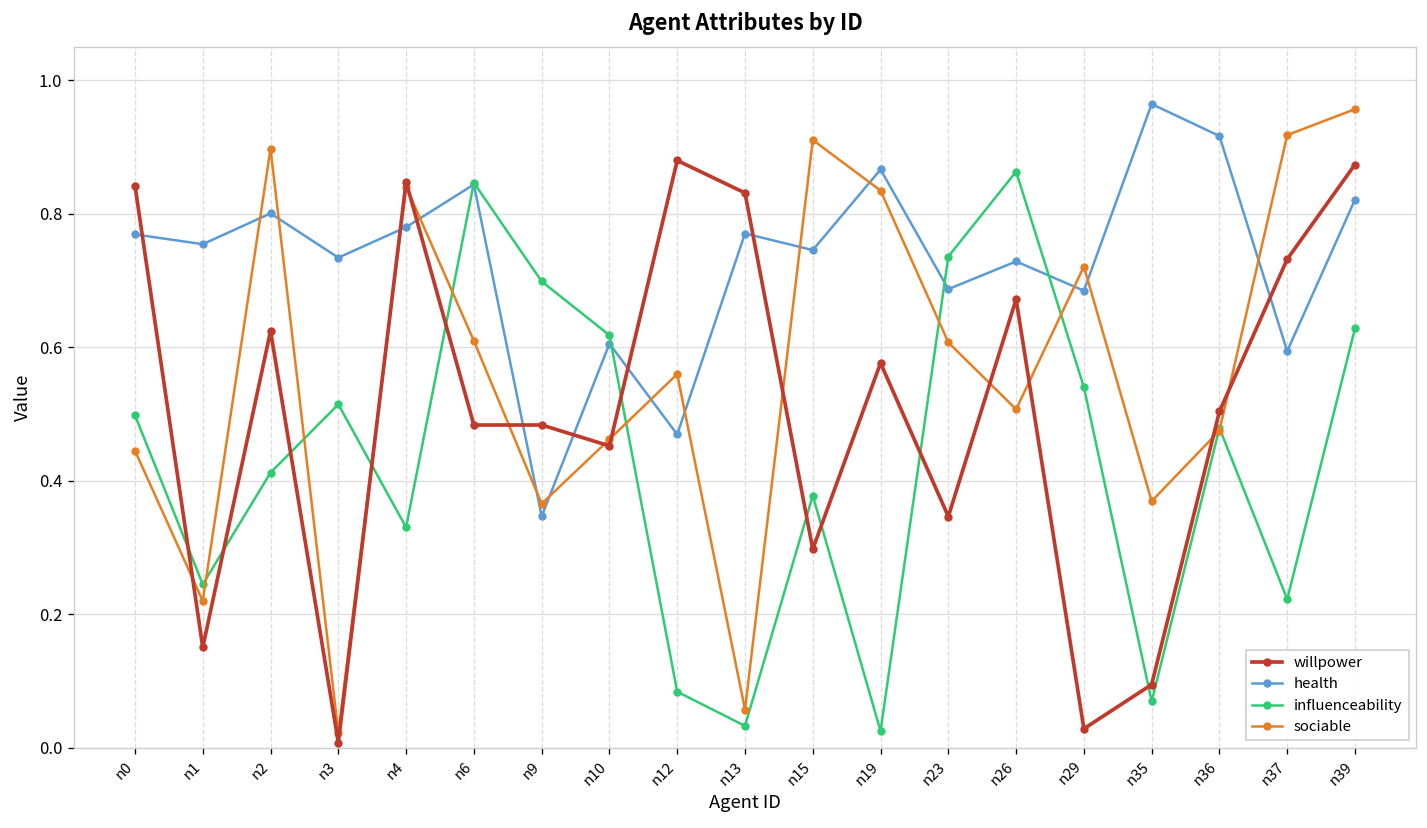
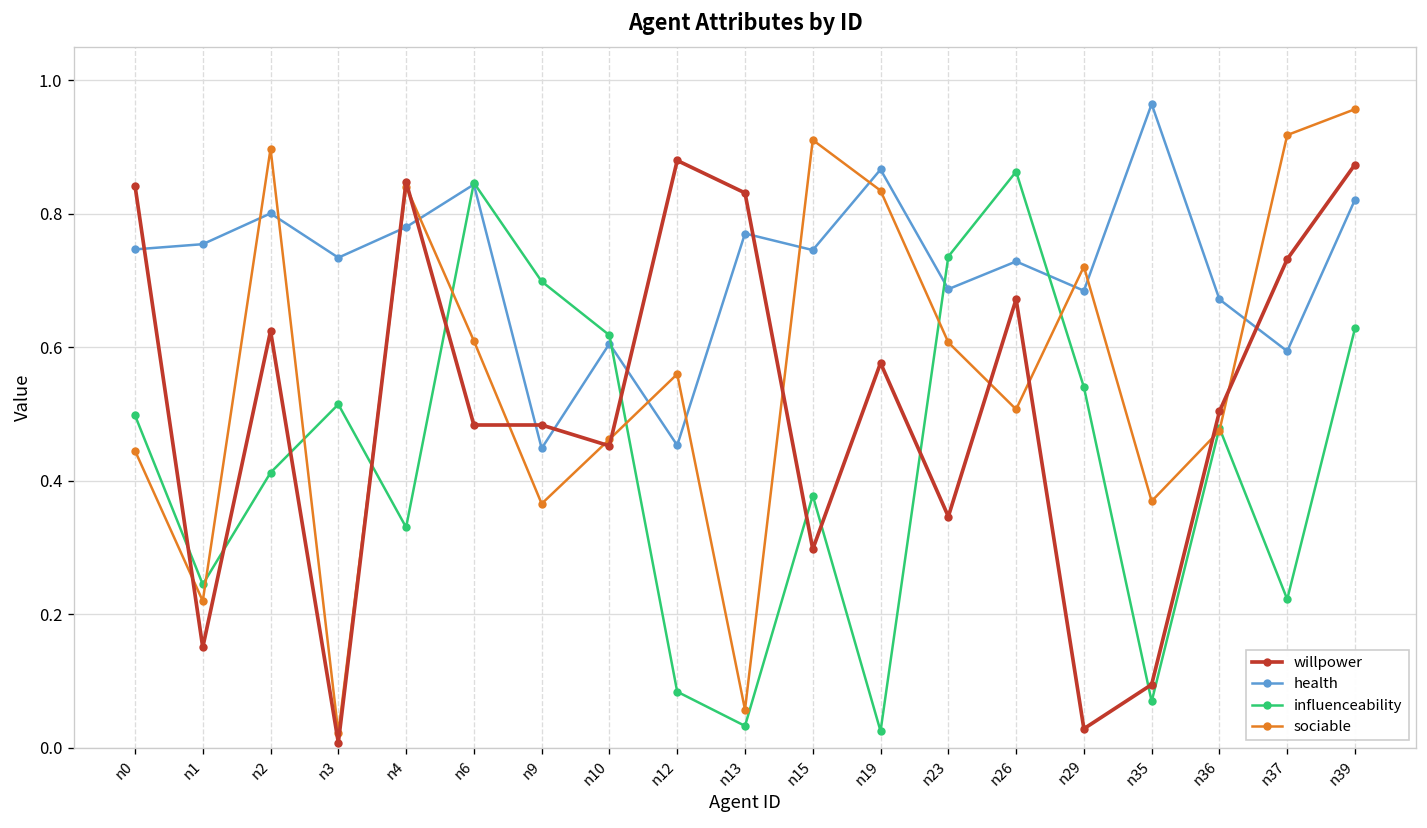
health, n0: 0.77 -> 0.75
health, n9: 0.35 -> 0.45
health, n12: 0.47 -> 0.45
health, n36: 0.92 -> 0.67
